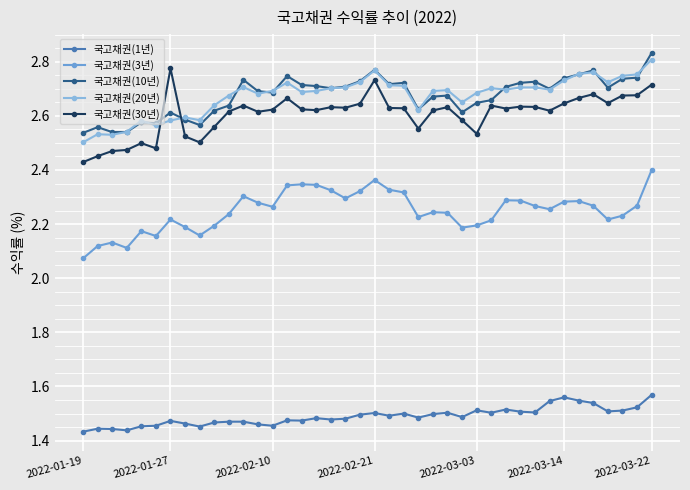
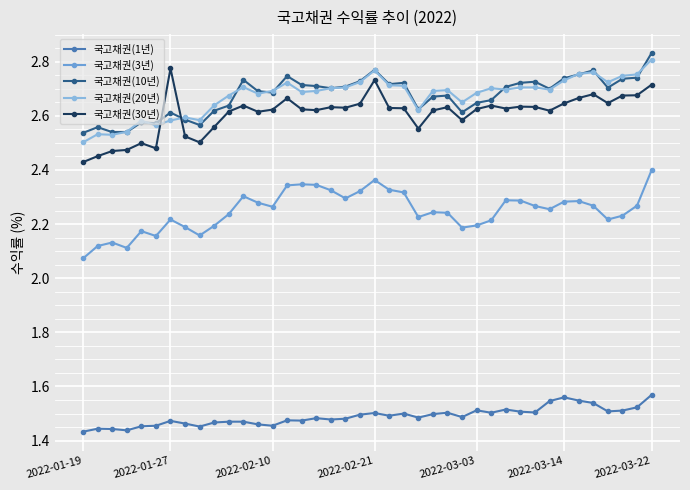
국고채권(30년), 2022-03-03: 2.53 -> 2.63
